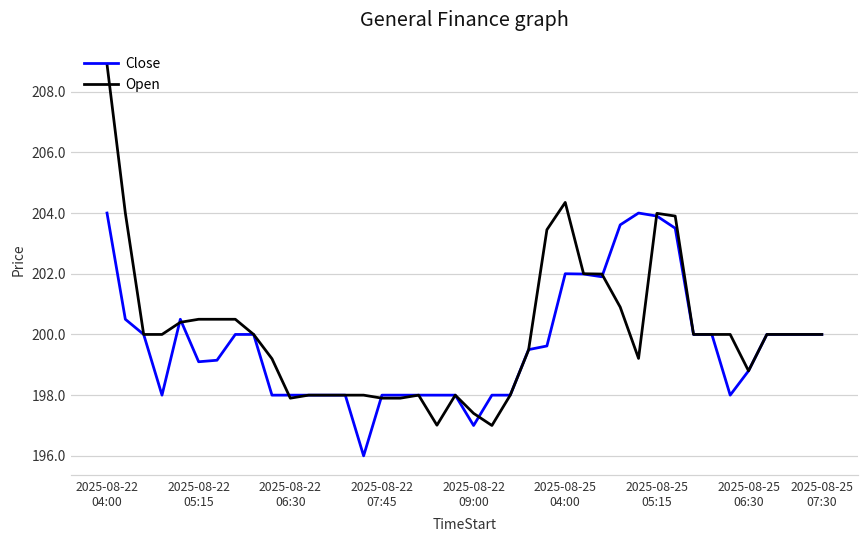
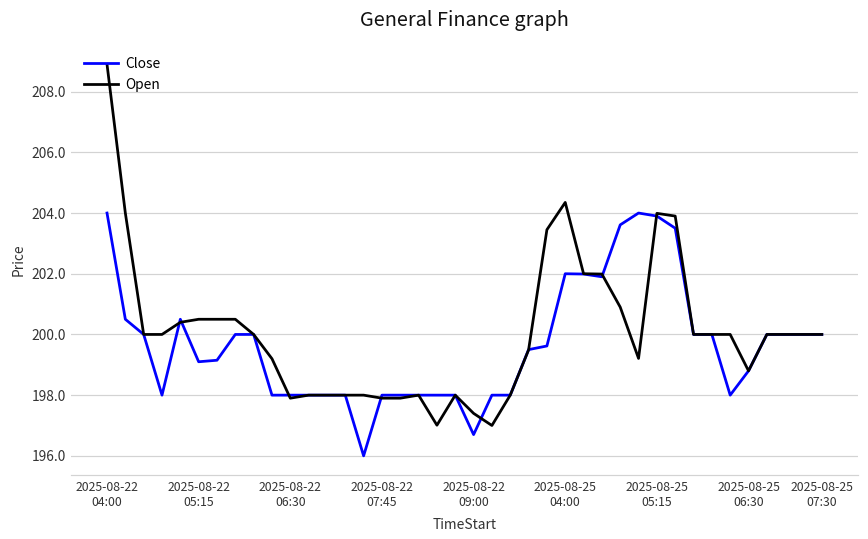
Close, 2025-08-22 09:00: 197.0 -> 196.7
